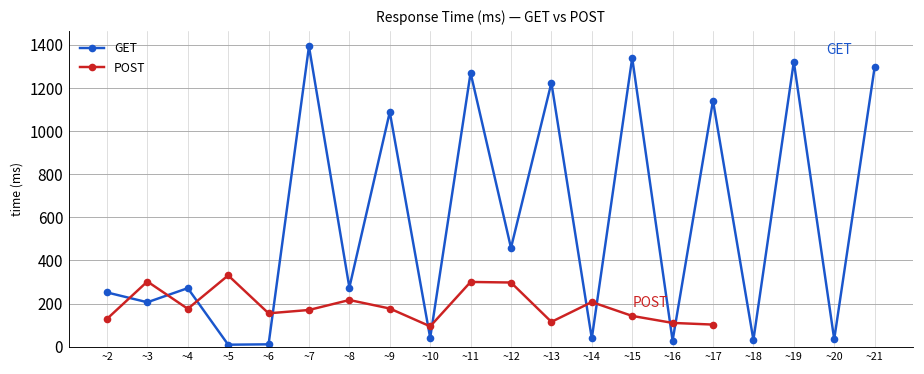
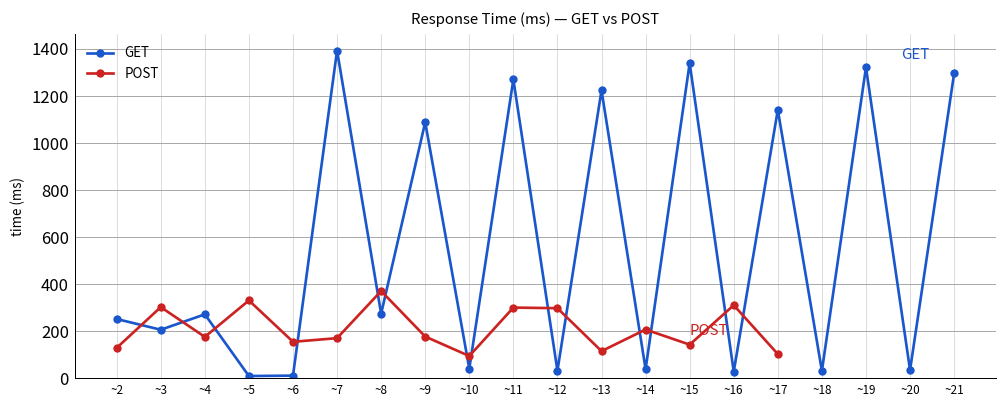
POST, ~8: 220 -> 370
GET, ~12: 460 -> 30
POST, ~16: 110 -> 310
